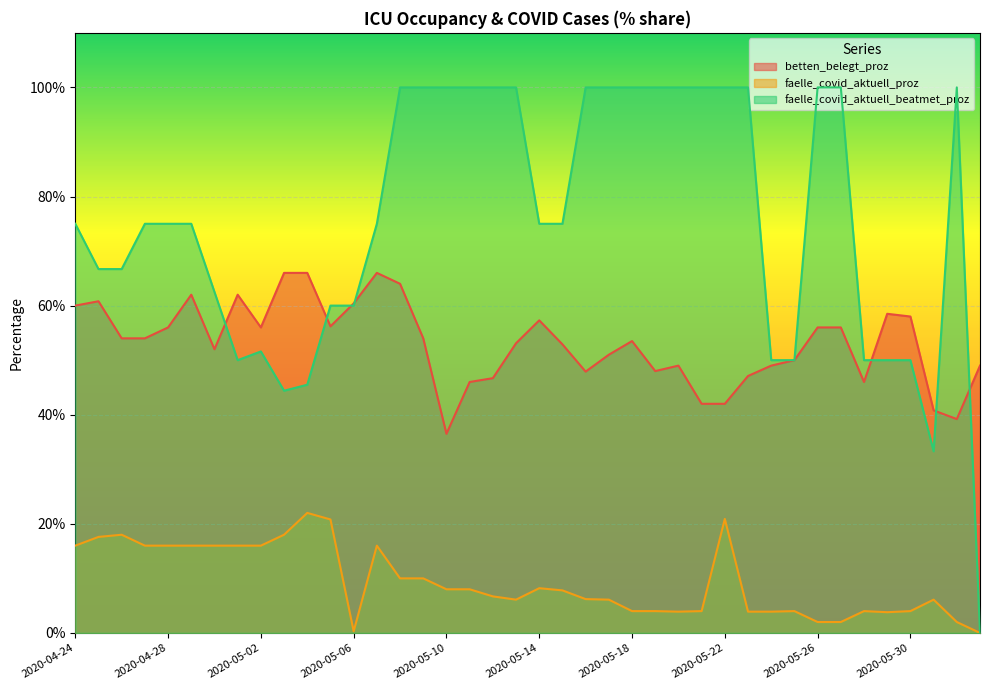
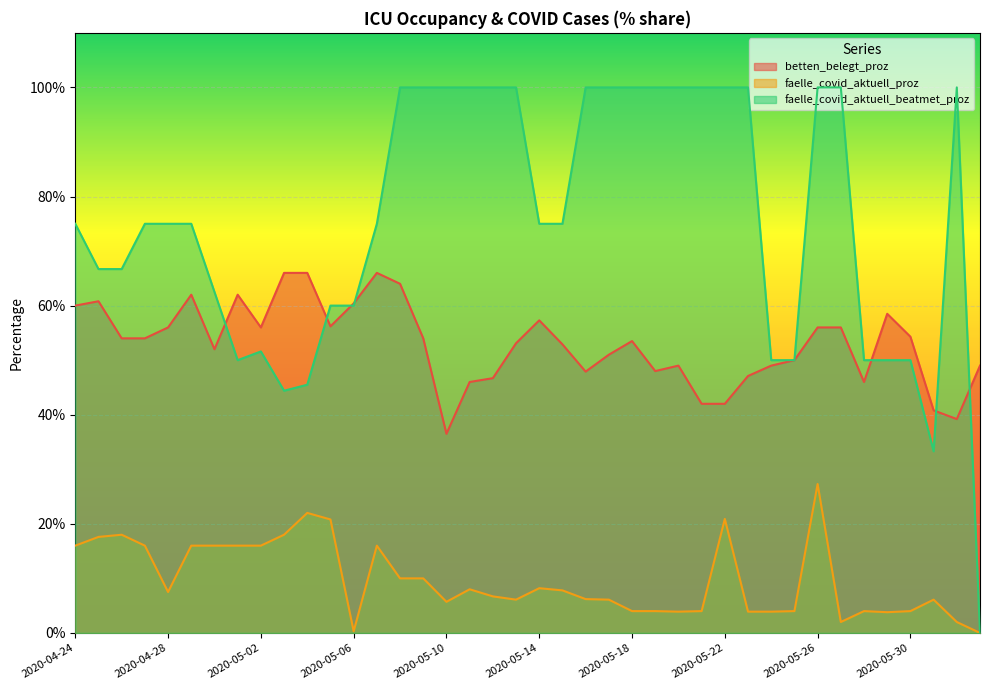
faelle_covid_aktuell_proz, 2020-04-28: 16% -> 8%
faelle_covid_aktuell_proz, 2020-05-10: 8% -> 6%
faelle_covid_aktuell_proz, 2020-05-26: 2% -> 27%
betten_belegt_proz, 2020-05-30: 58% -> 54%
